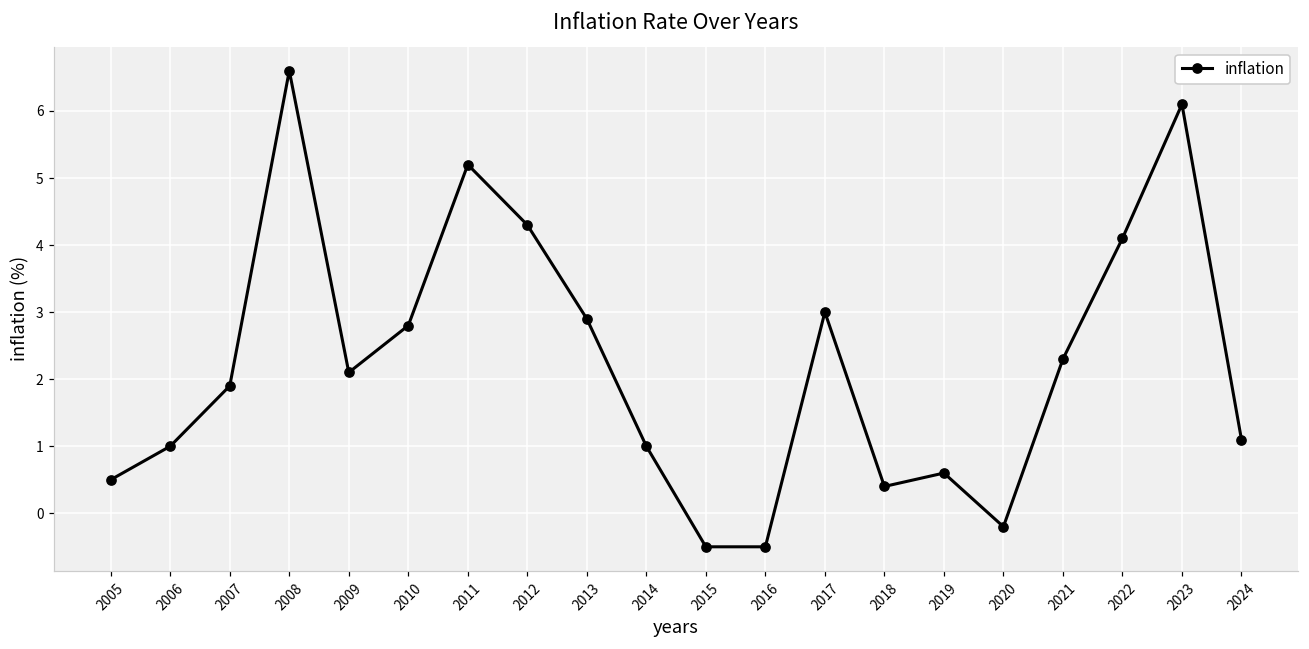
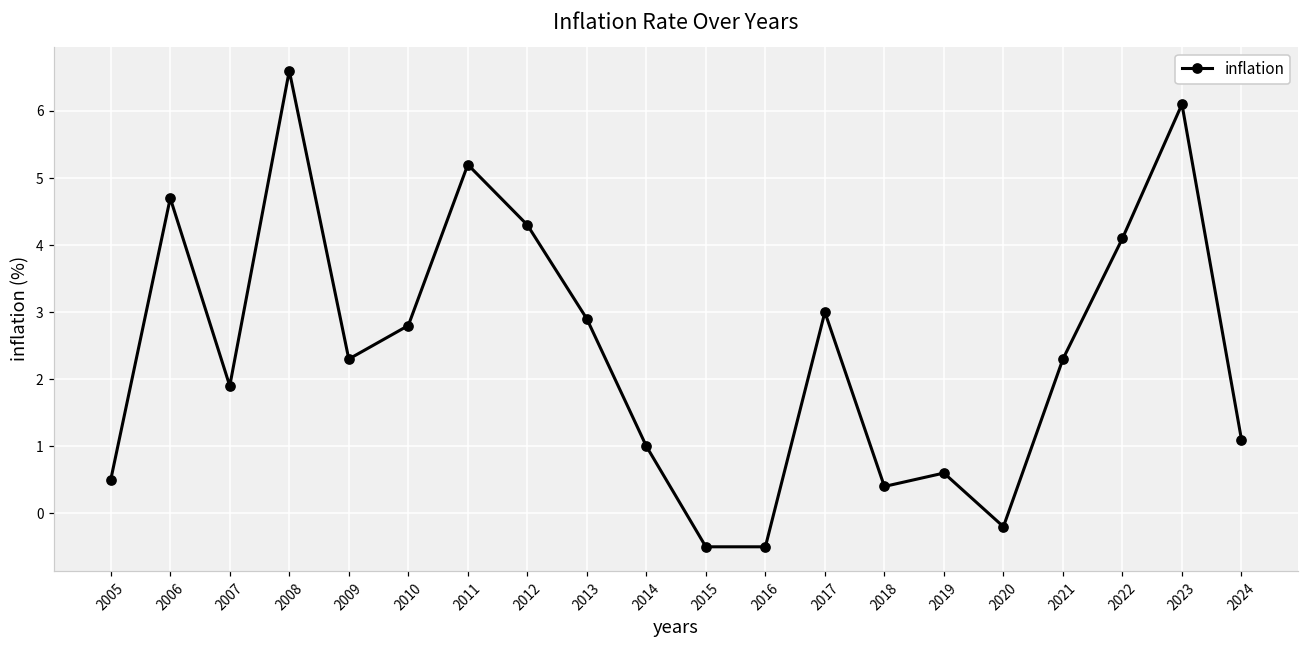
2006: 1.0 -> 4.7
2009: 2.1 -> 2.3
